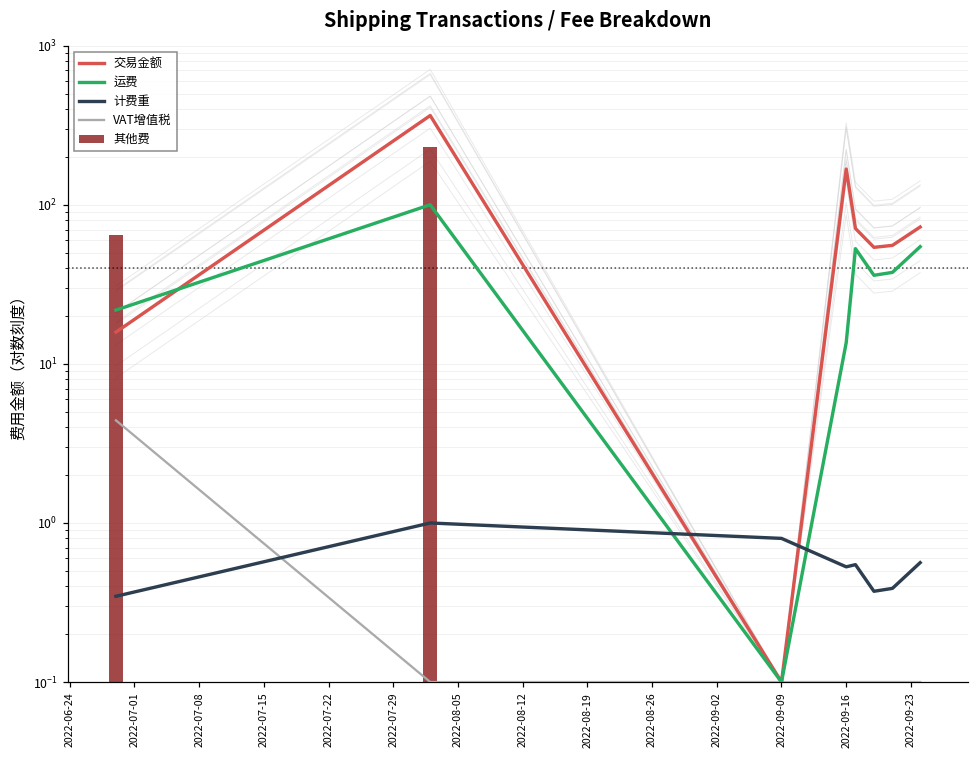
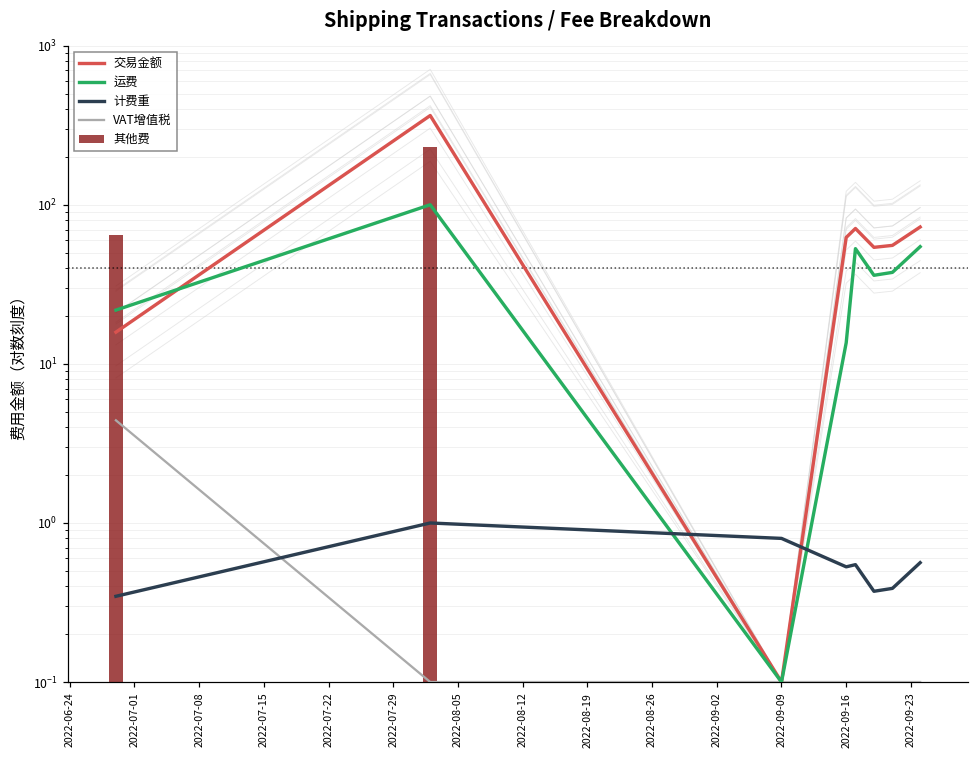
交易金额, 2022-09-16: 170 -> 62
